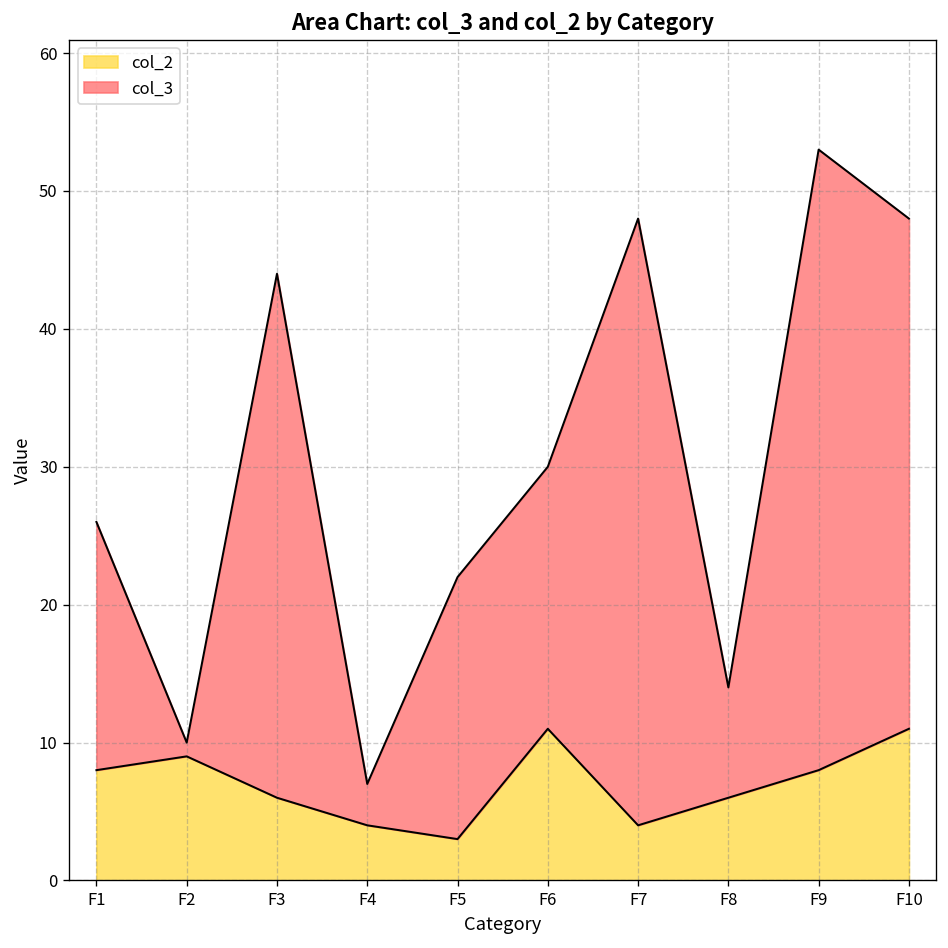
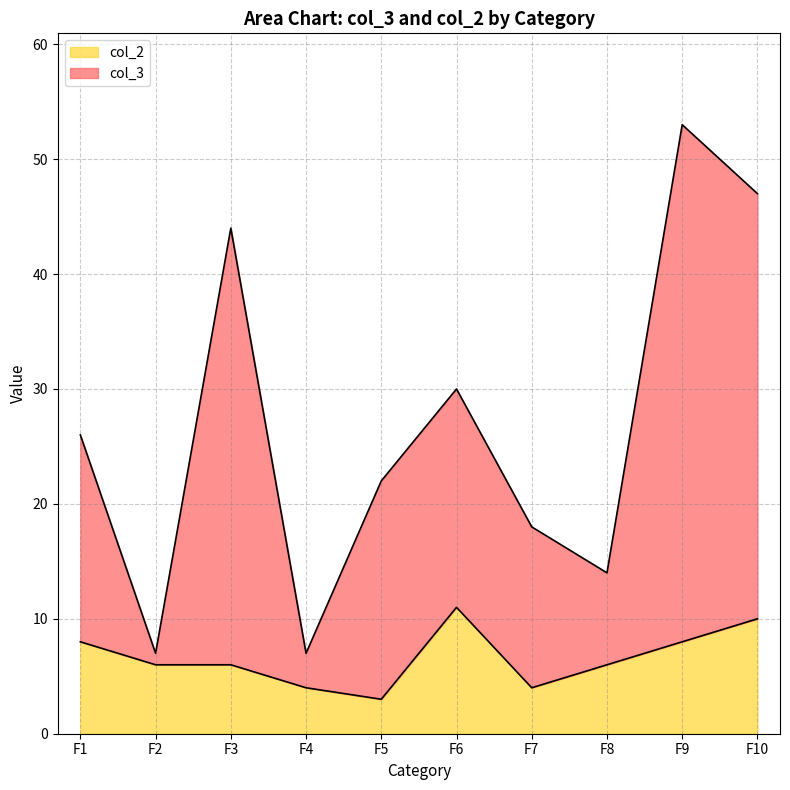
col_2, F2: 9 -> 6
col_3, F7: 44 -> 14
col_2, F10: 11 -> 10
